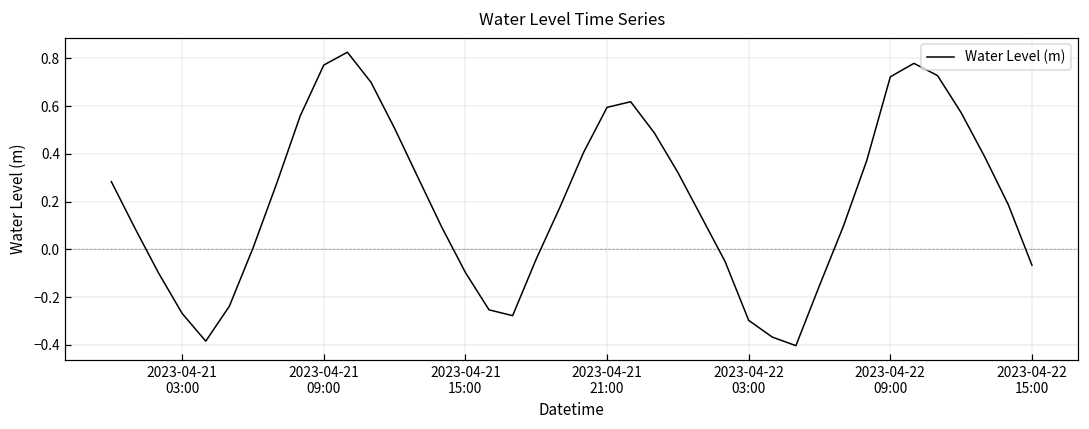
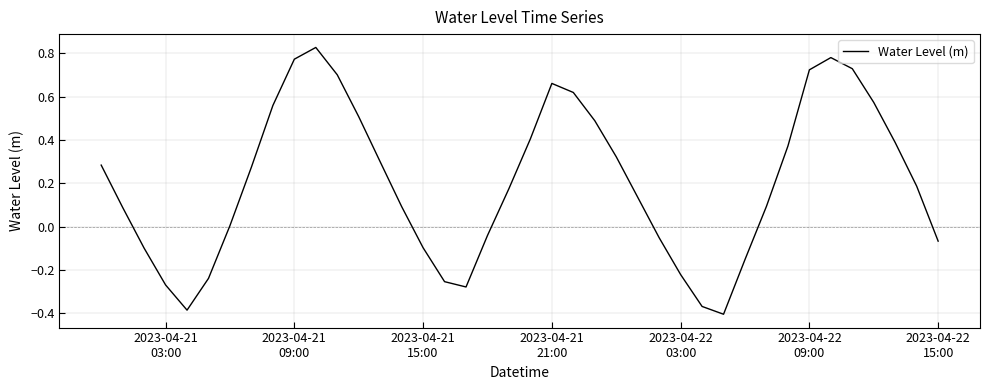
2023-04-21 21:00: 0.60 -> 0.66
2023-04-22 03:00: -0.30 -> -0.22
